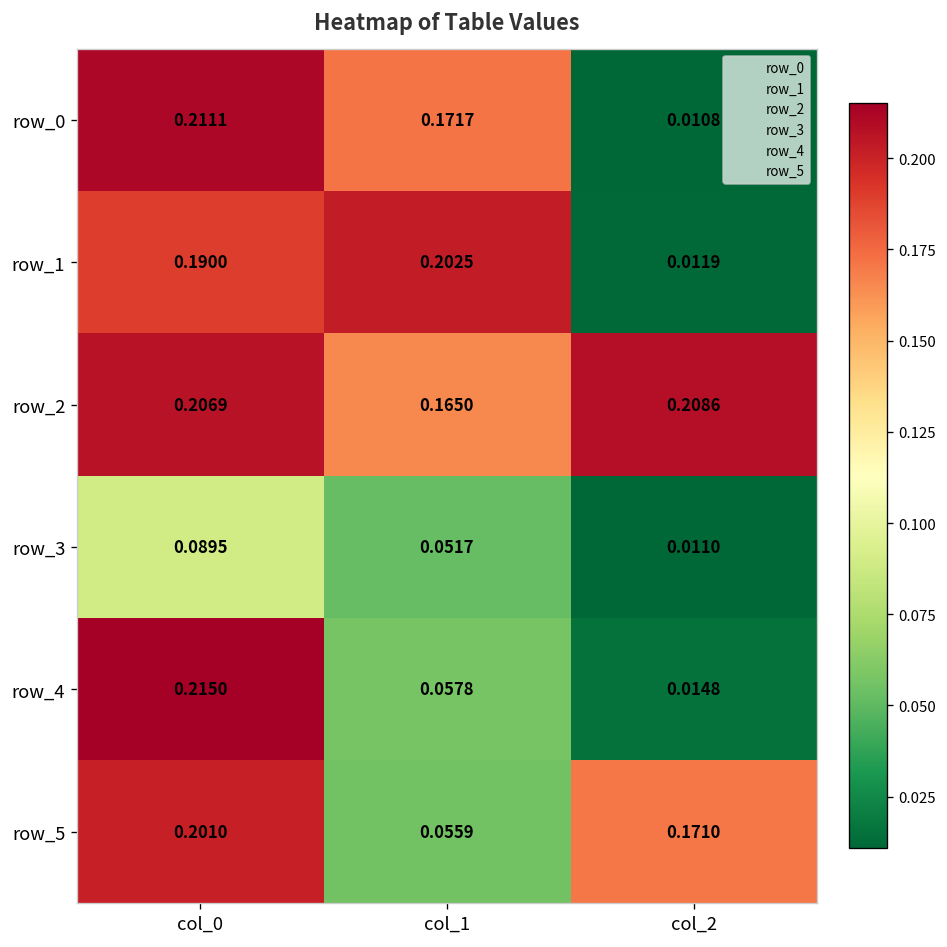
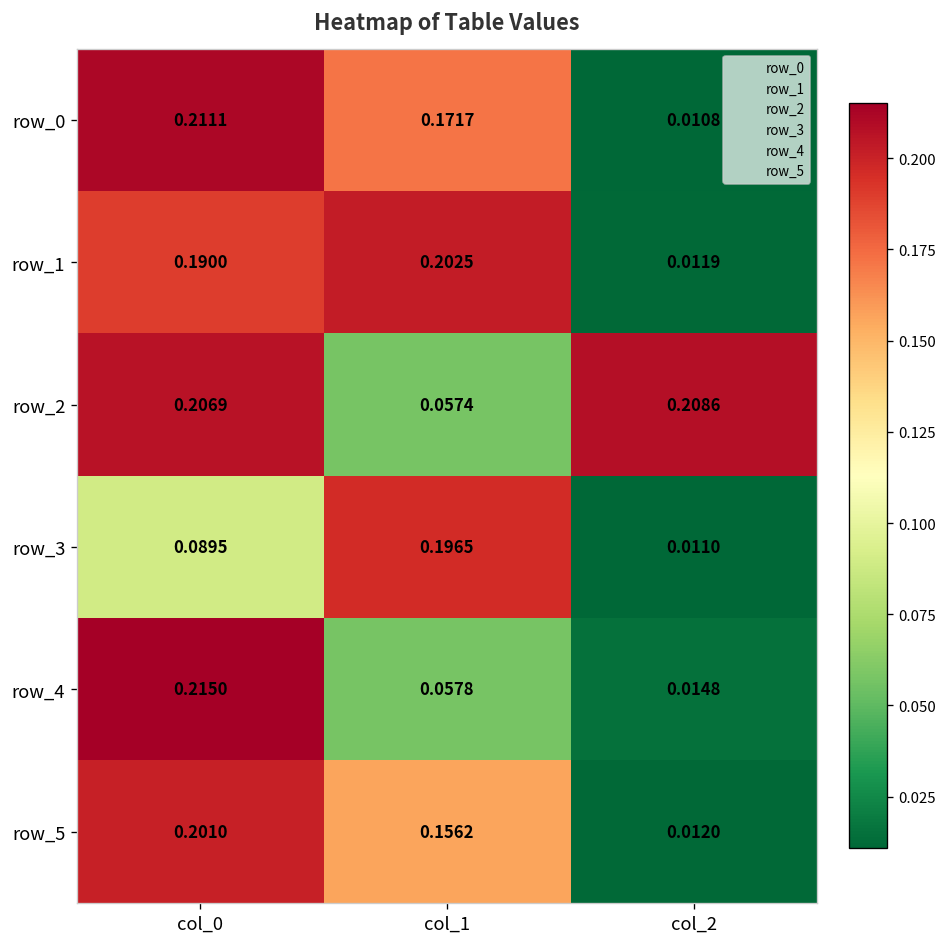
row_2, col_1: 0.1650 -> 0.0574
row_3, col_1: 0.0517 -> 0.1965
row_5, col_1: 0.0559 -> 0.1562
row_5, col_2: 0.1710 -> 0.0120
